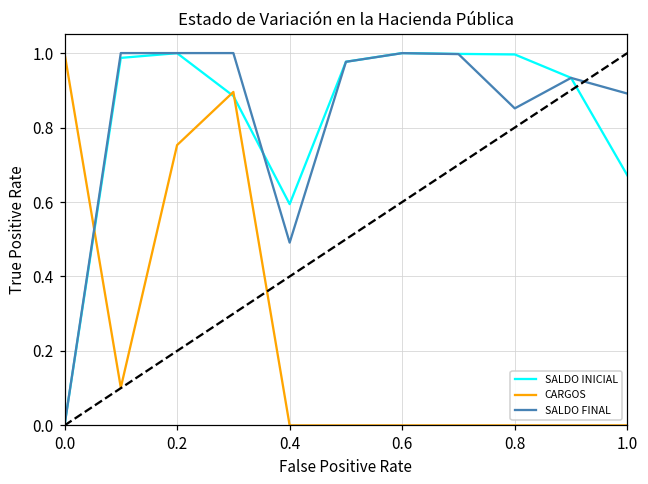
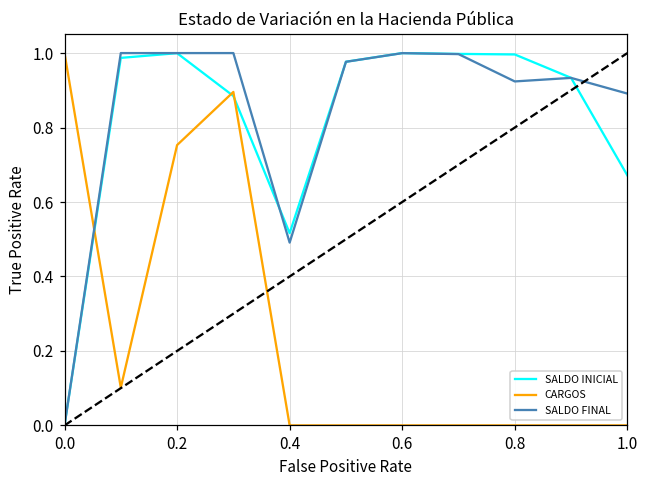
SALDO INICIAL, 0.4: 0.59 -> 0.52
SALDO FINAL, 0.8: 0.85 -> 0.92
